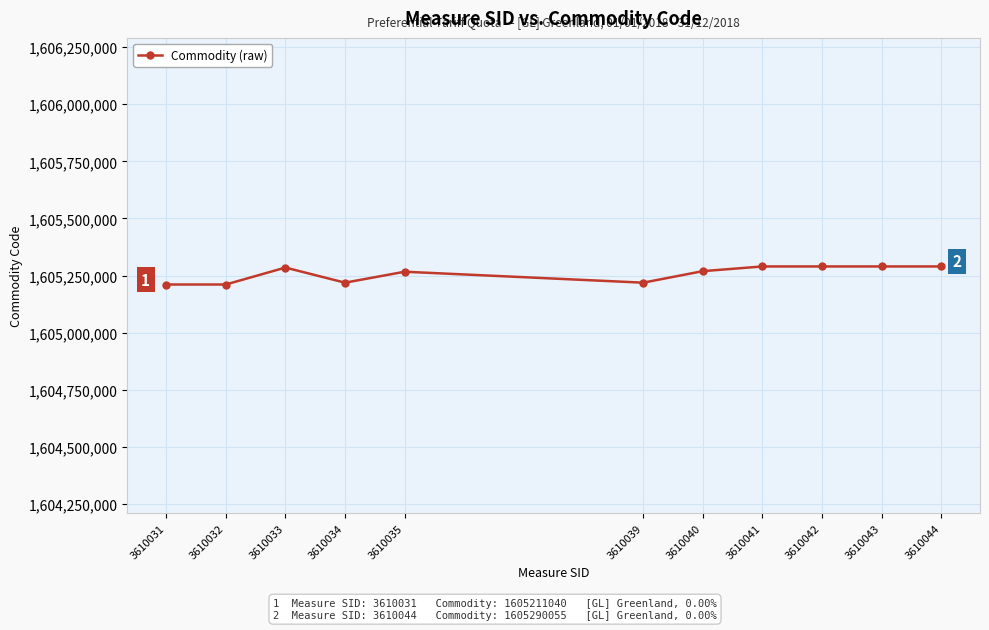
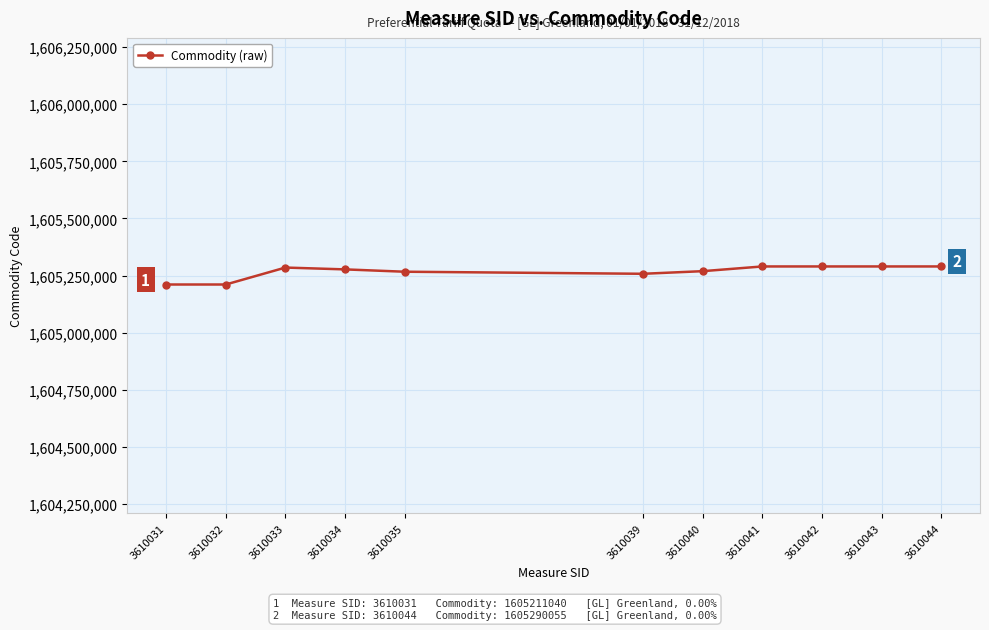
3610034: 1,605,220,000 -> 1,605,280,000
3610039: 1,605,220,000 -> 1,605,260,000
